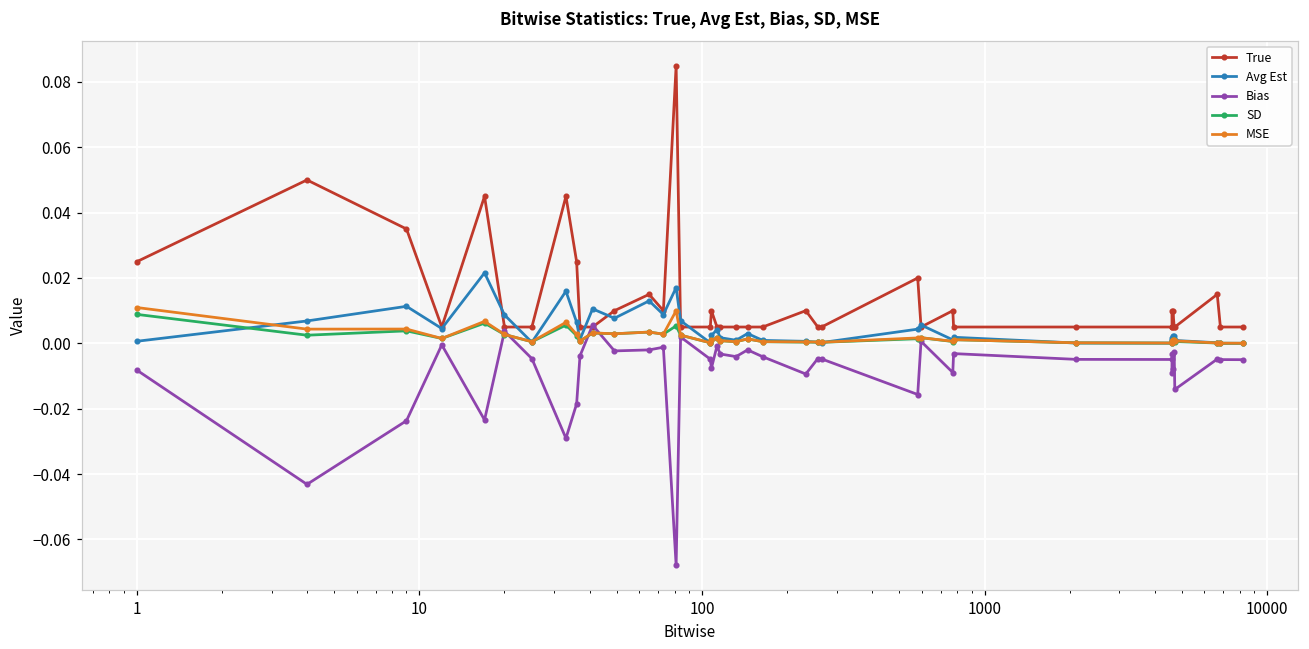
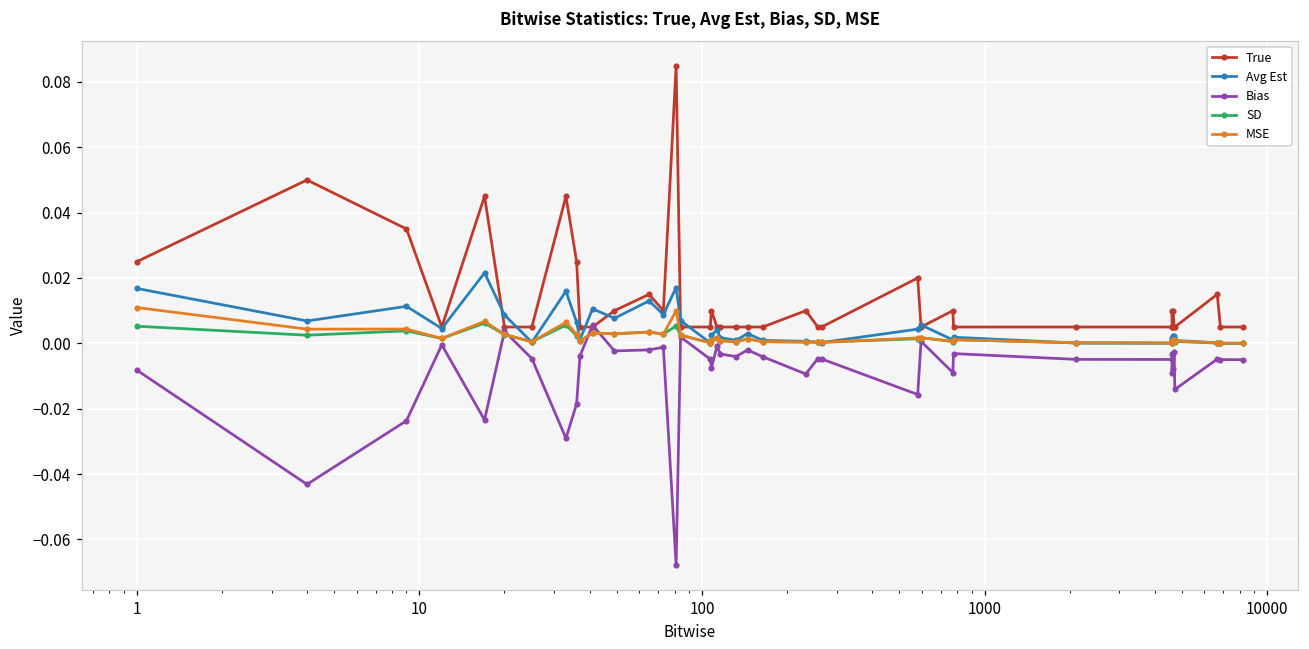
Avg Est, 1: 0.001 -> 0.017
SD, 1: 0.009 -> 0.005
